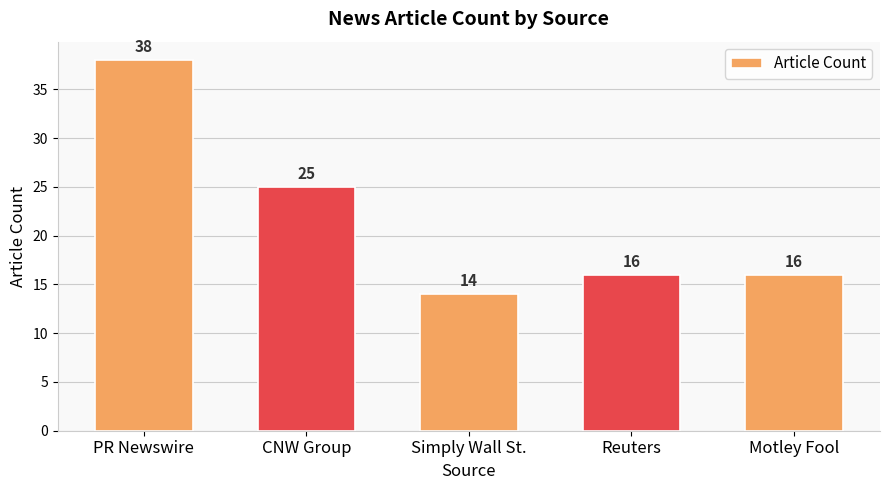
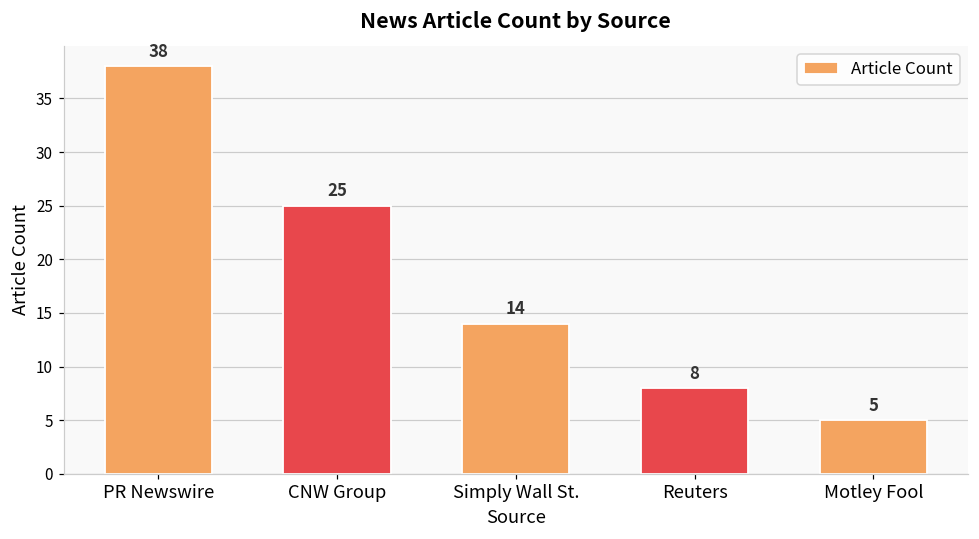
Reuters: 16 -> 8
Motley Fool: 16 -> 5
